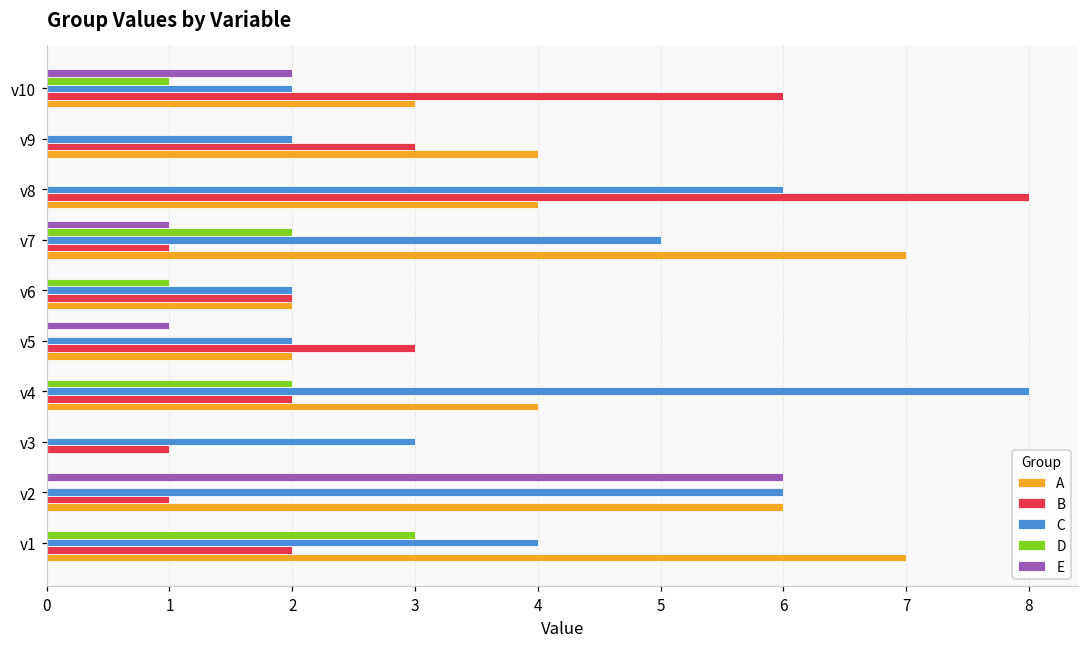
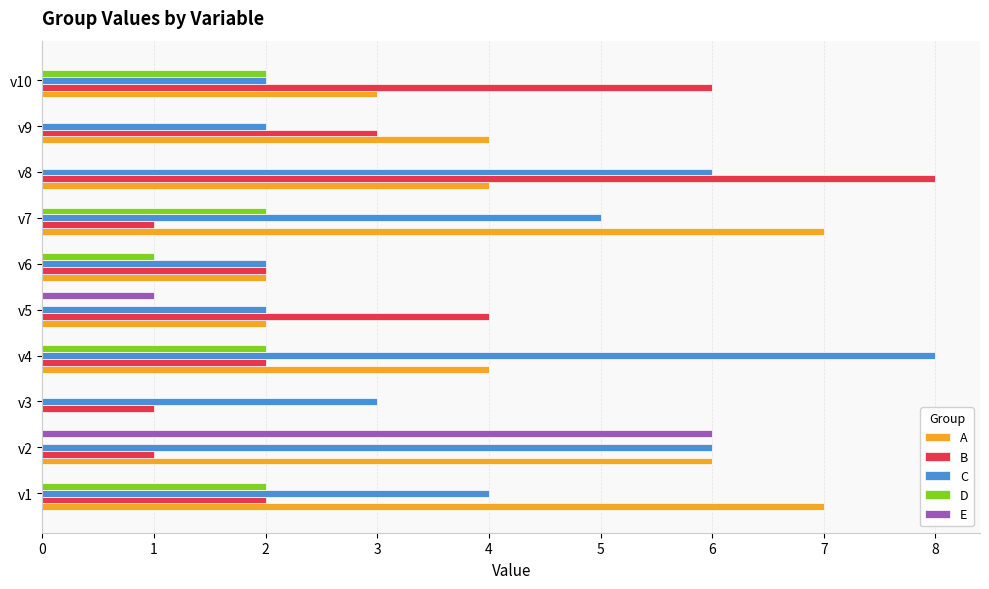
E, v10: 2 -> 0
D, v10: 1 -> 2
E, v7: 1 -> 0
B, v5: 3 -> 4
D, v1: 3 -> 2
